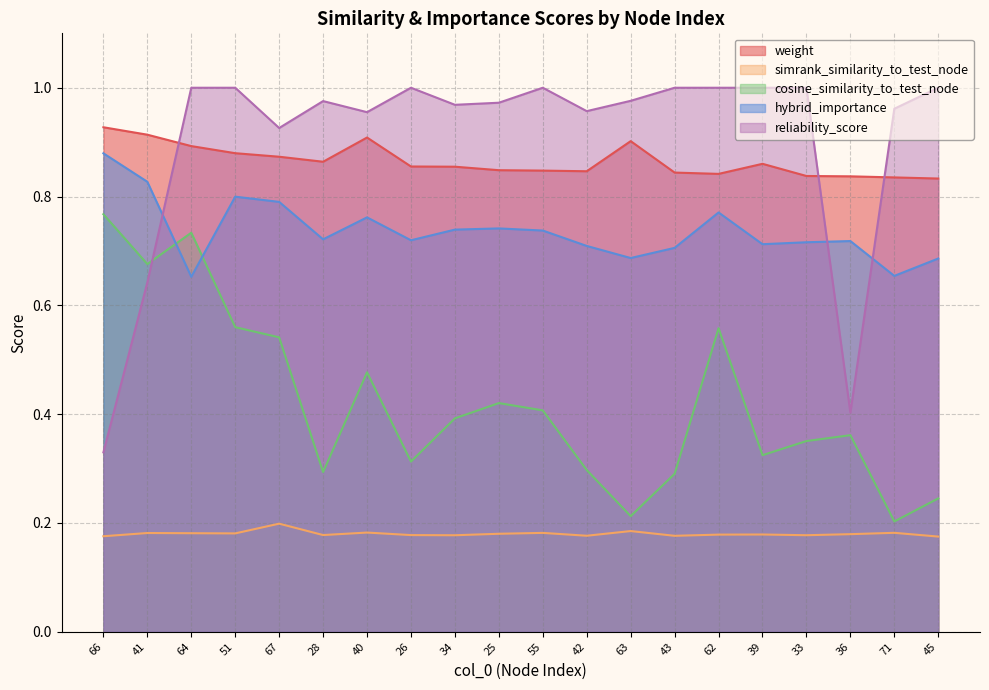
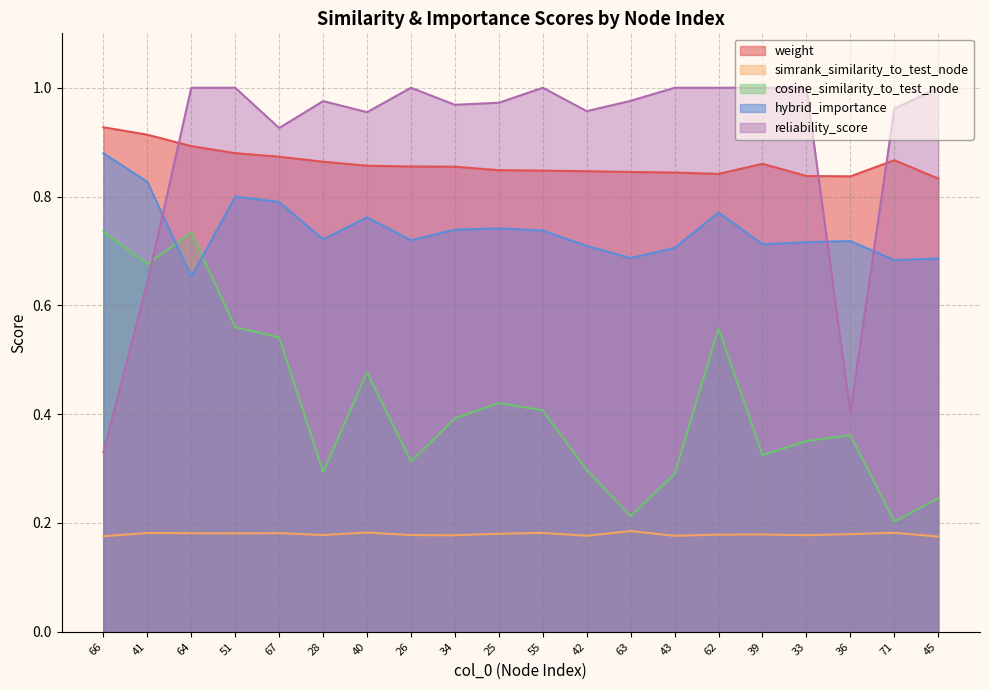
cosine_similarity_to_test_node, 66: 0.77 -> 0.74
simrank_similarity_to_test_node, 67: 0.20 -> 0.18
weight, 40: 0.91 -> 0.86
weight, 63: 0.90 -> 0.85
weight, 71: 0.84 -> 0.87
hybrid_importance, 71: 0.65 -> 0.68
